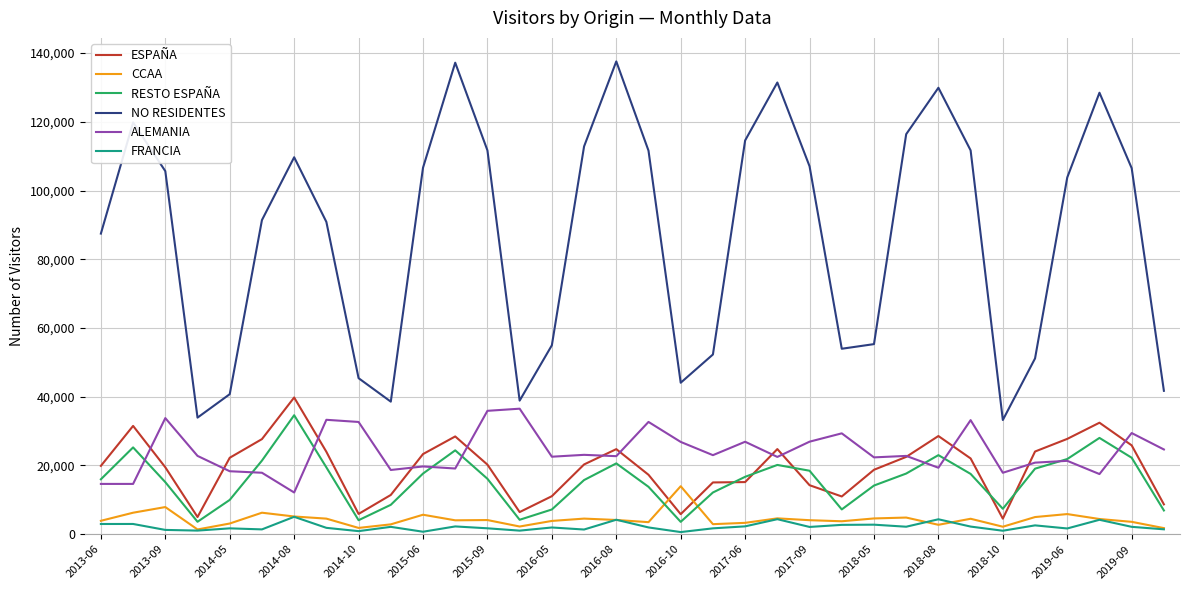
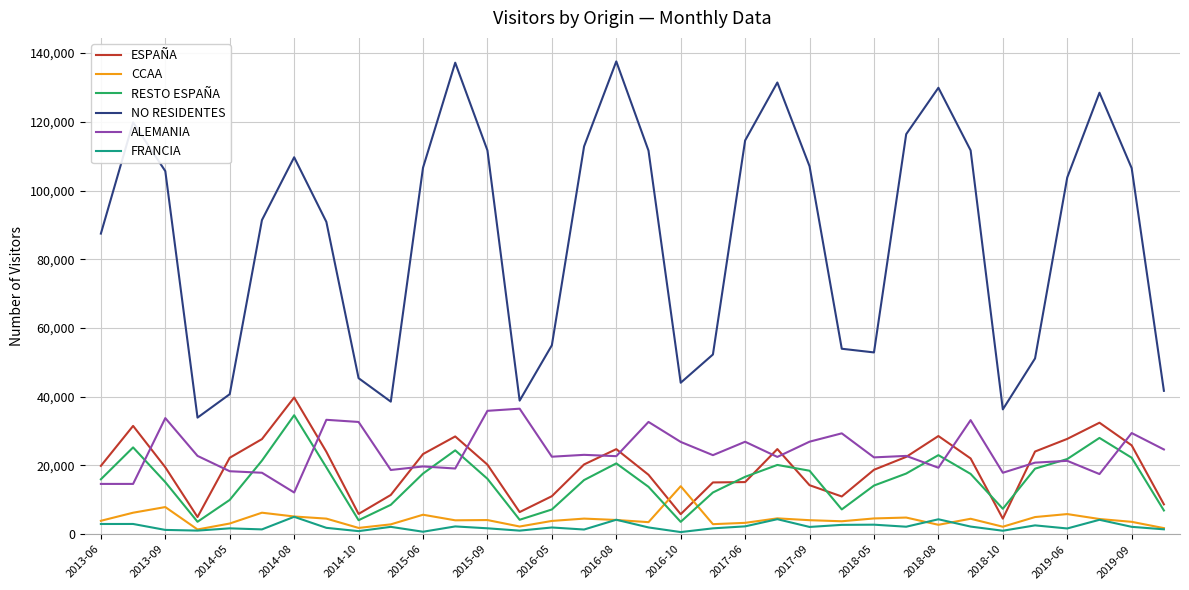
NO RESIDENTES, 2018-05: 55,000 -> 53,000
NO RESIDENTES, 2018-10: 33,000 -> 36,000
